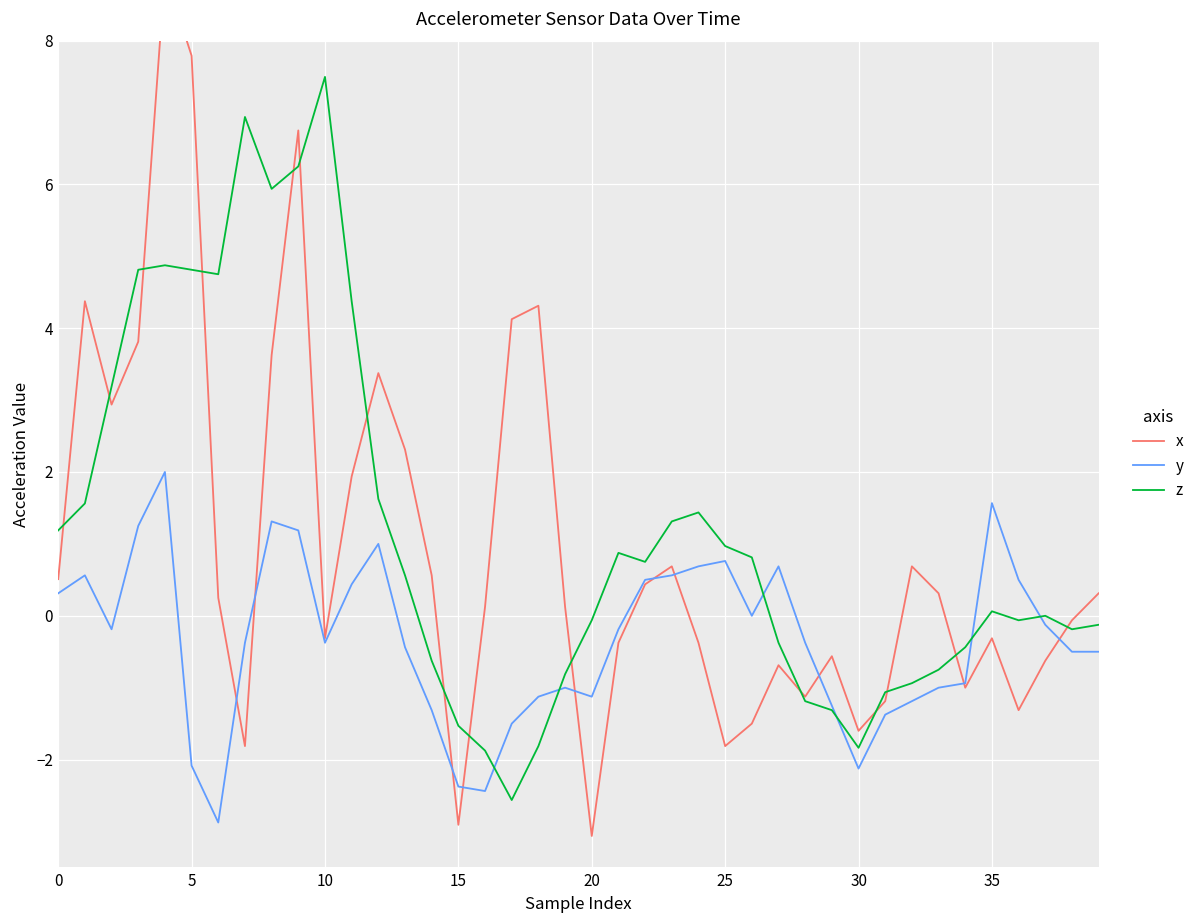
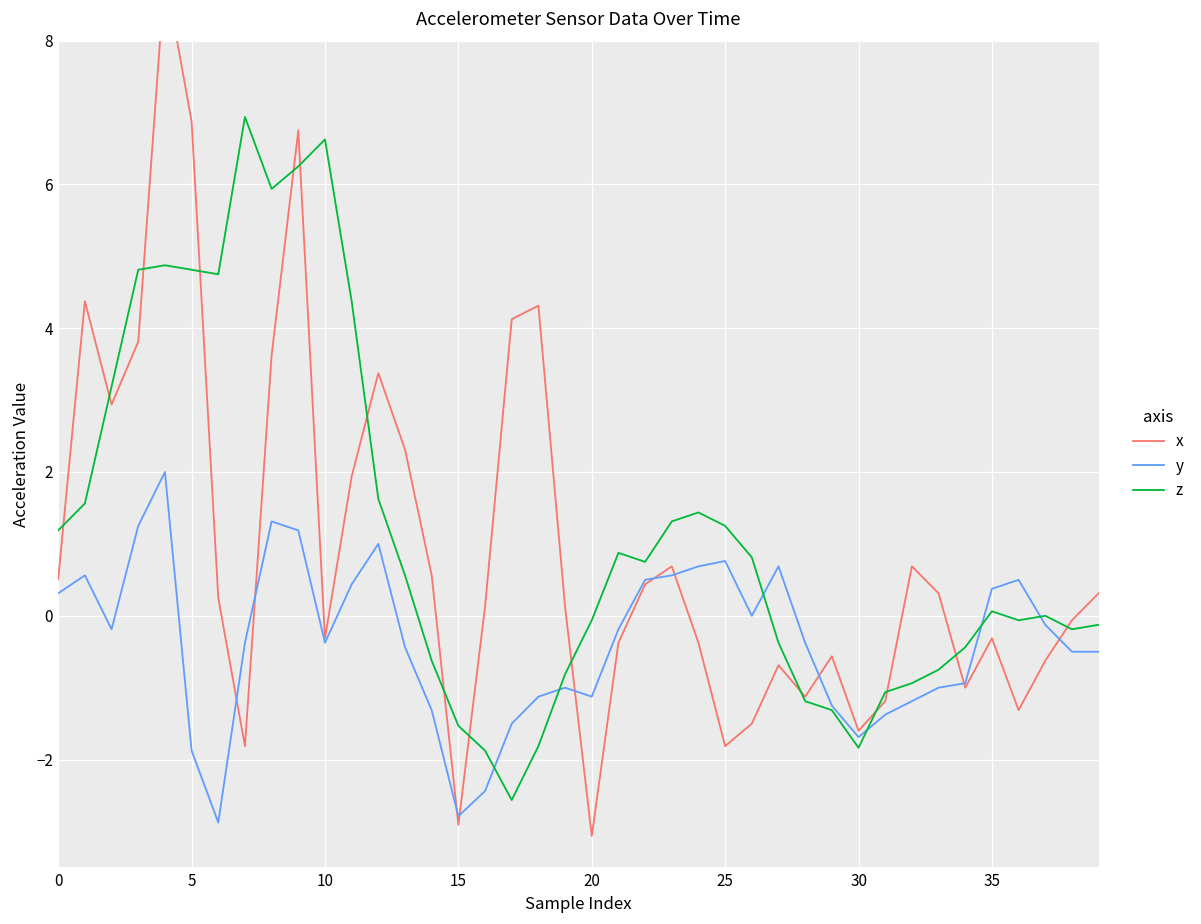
x, 5: 7.8 -> 6.9
y, 5: -2.1 -> -1.9
z, 10: 7.5 -> 6.6
y, 15: -2.4 -> -2.8
z, 25: 1.0 -> 1.3
y, 30: -2.1 -> -1.7
y, 35: 1.6 -> 0.4
